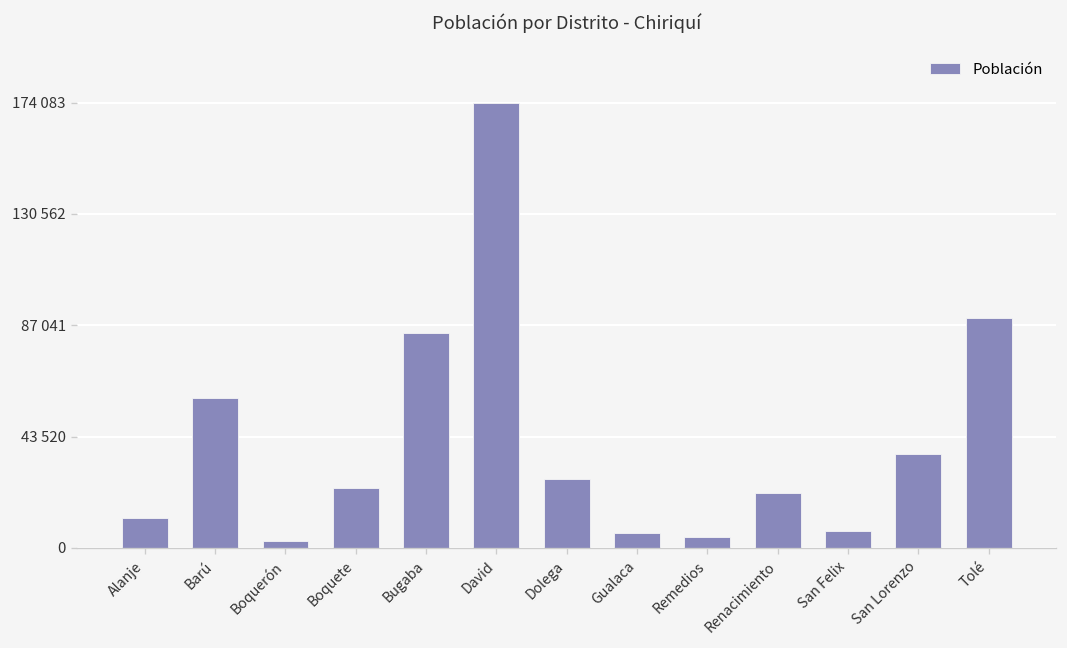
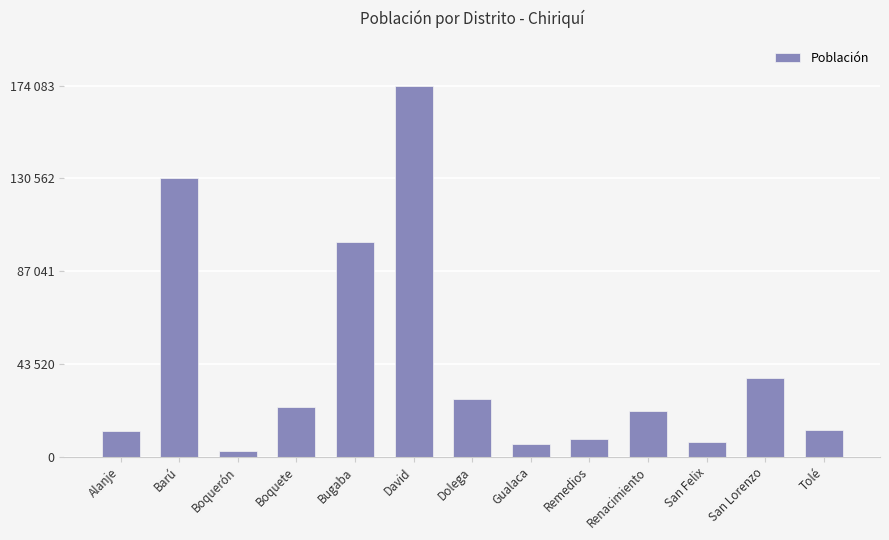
Barú: 59000 -> 131000
Bugaba: 84000 -> 101000
Remedios: 4000 -> 8000
Tolé: 90000 -> 13000
